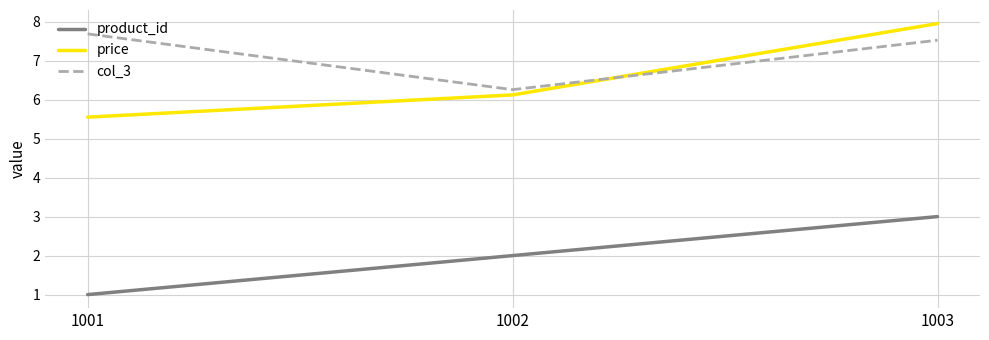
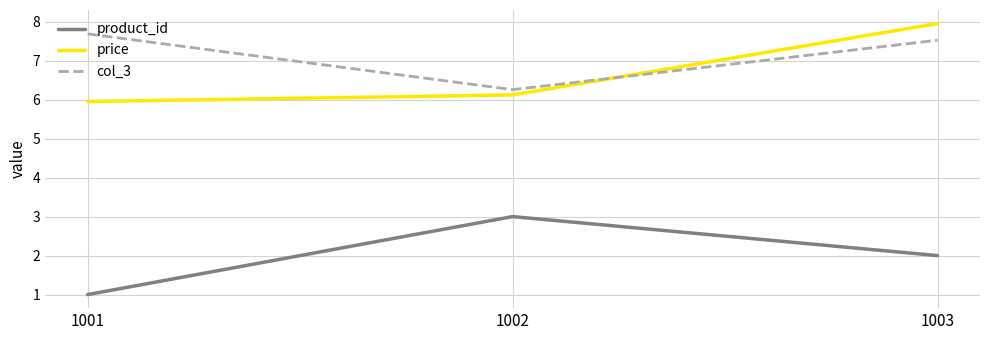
price, 1001: 5.6 -> 6.0
product_id, 1002: 2 -> 3
product_id, 1003: 3 -> 2
